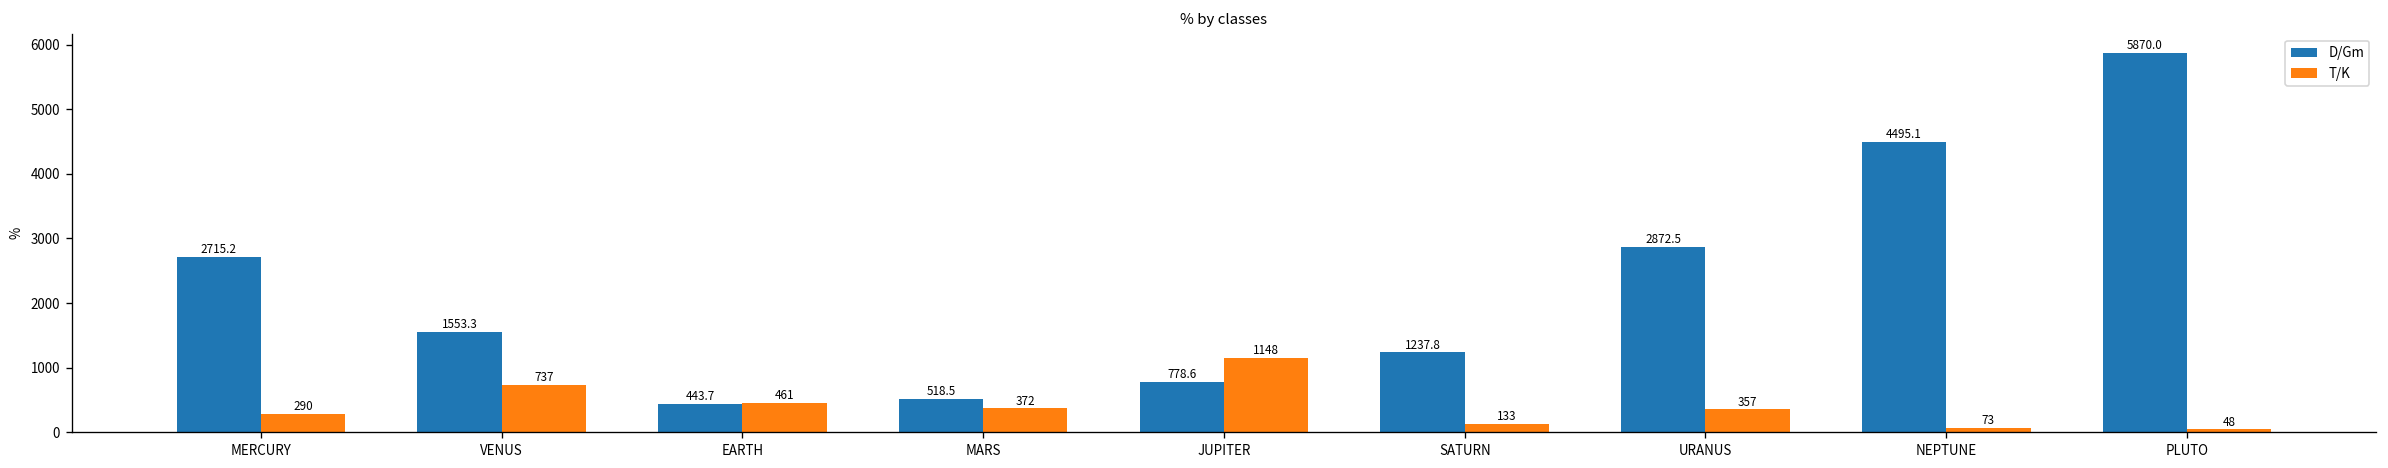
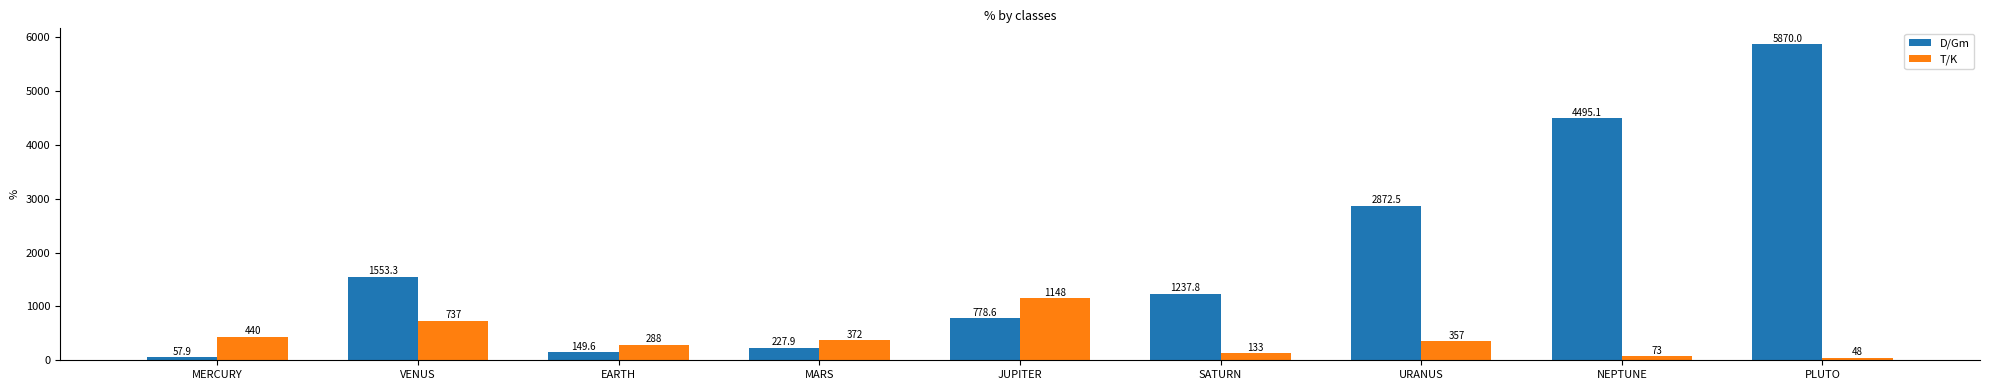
D/Gm, MERCURY: 2715.2 -> 57.9
T/K, MERCURY: 290 -> 440
D/Gm, EARTH: 443.7 -> 149.6
T/K, EARTH: 461 -> 288
D/Gm, MARS: 518.5 -> 227.9
